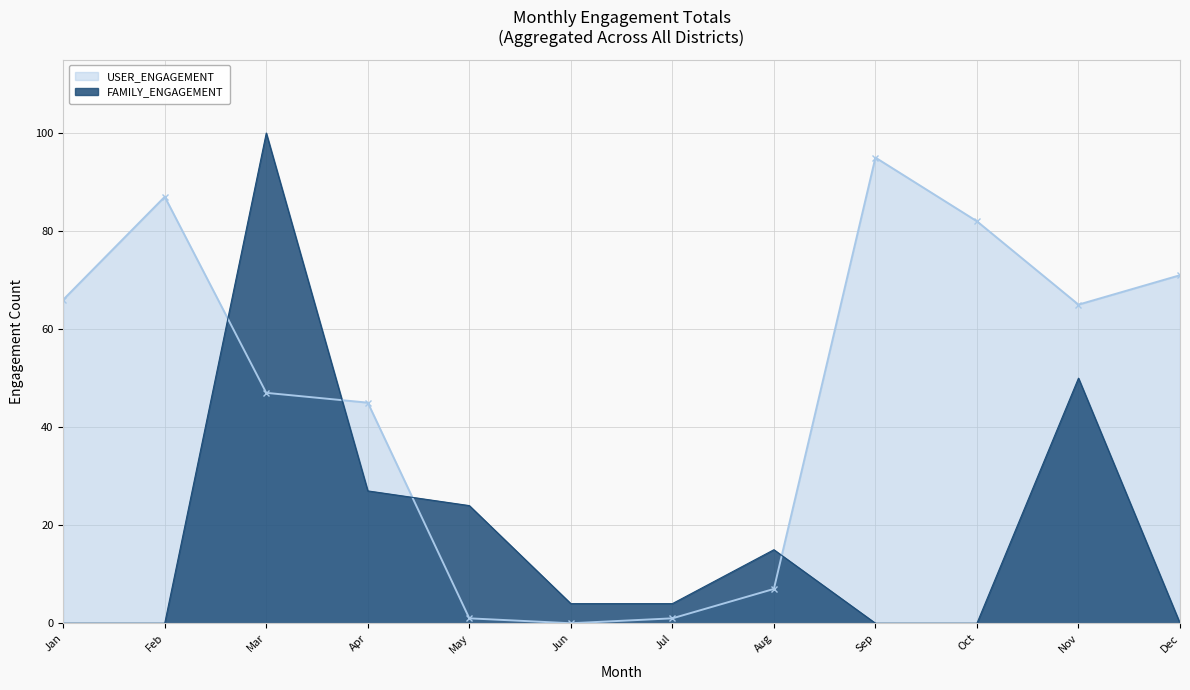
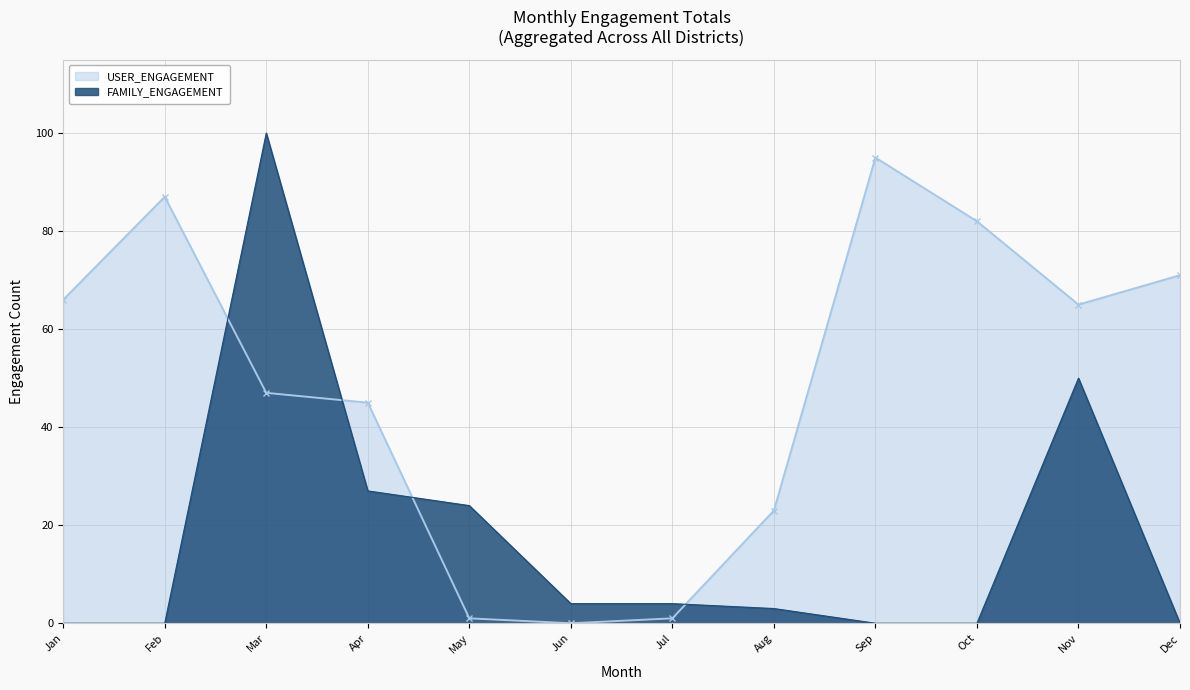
USER_ENGAGEMENT, Aug: 7 -> 23
FAMILY_ENGAGEMENT, Aug: 15 -> 3
